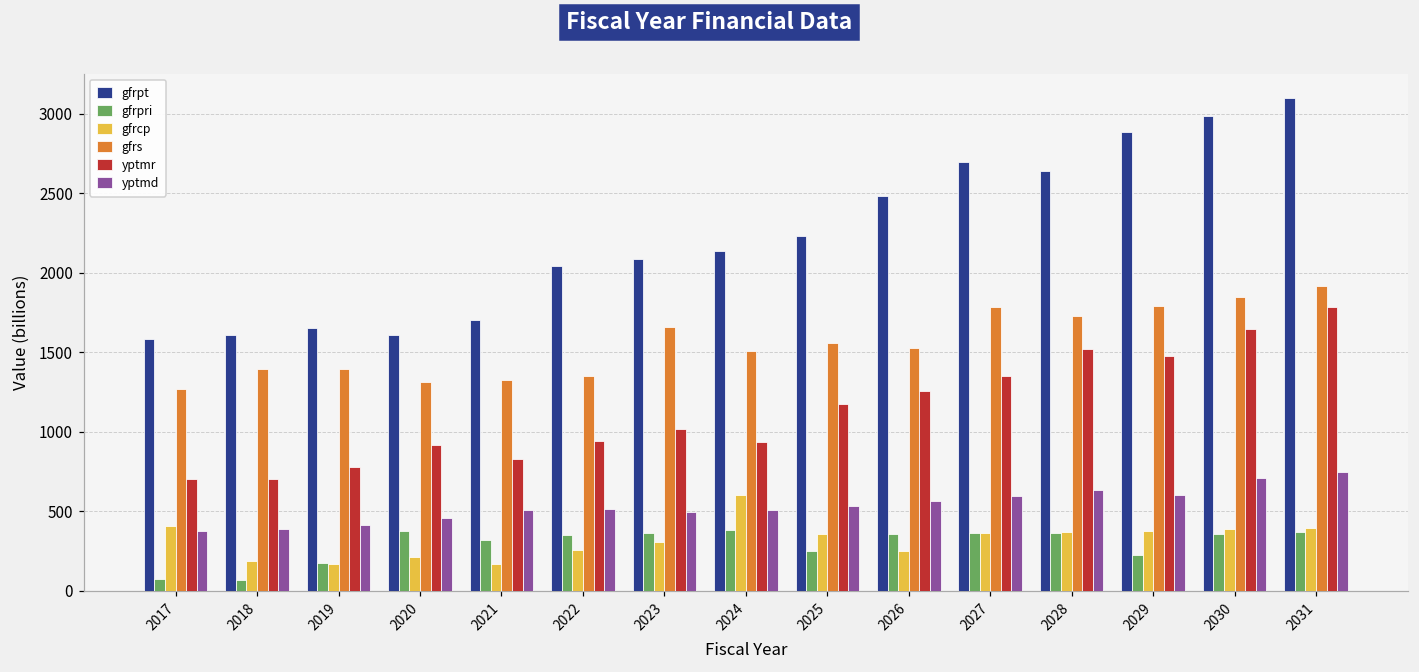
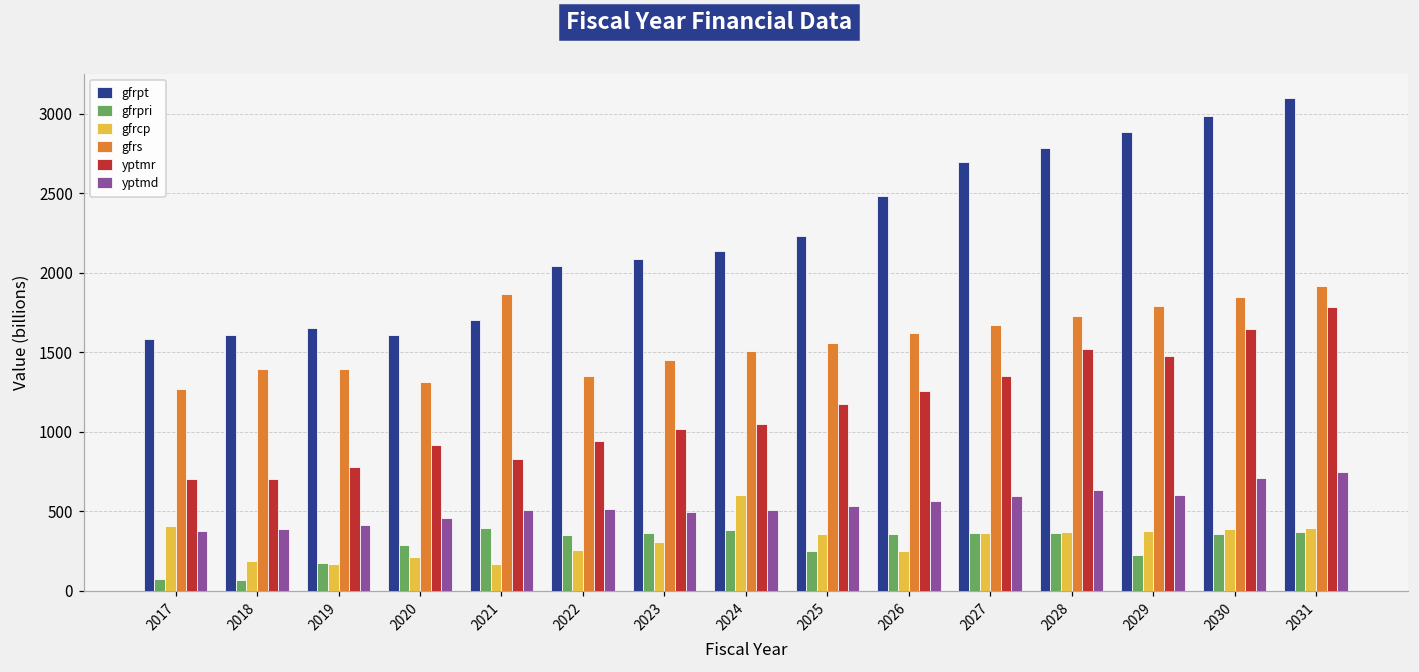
gfrpri, 2020: 370 -> 290
gfrpri, 2021: 320 -> 390
gfrs, 2021: 1330 -> 1860
gfrs, 2023: 1660 -> 1450
yptmr, 2024: 930 -> 1050
gfrs, 2026: 1520 -> 1620
gfrs, 2027: 1790 -> 1670
gfrpt, 2028: 2640 -> 2780
